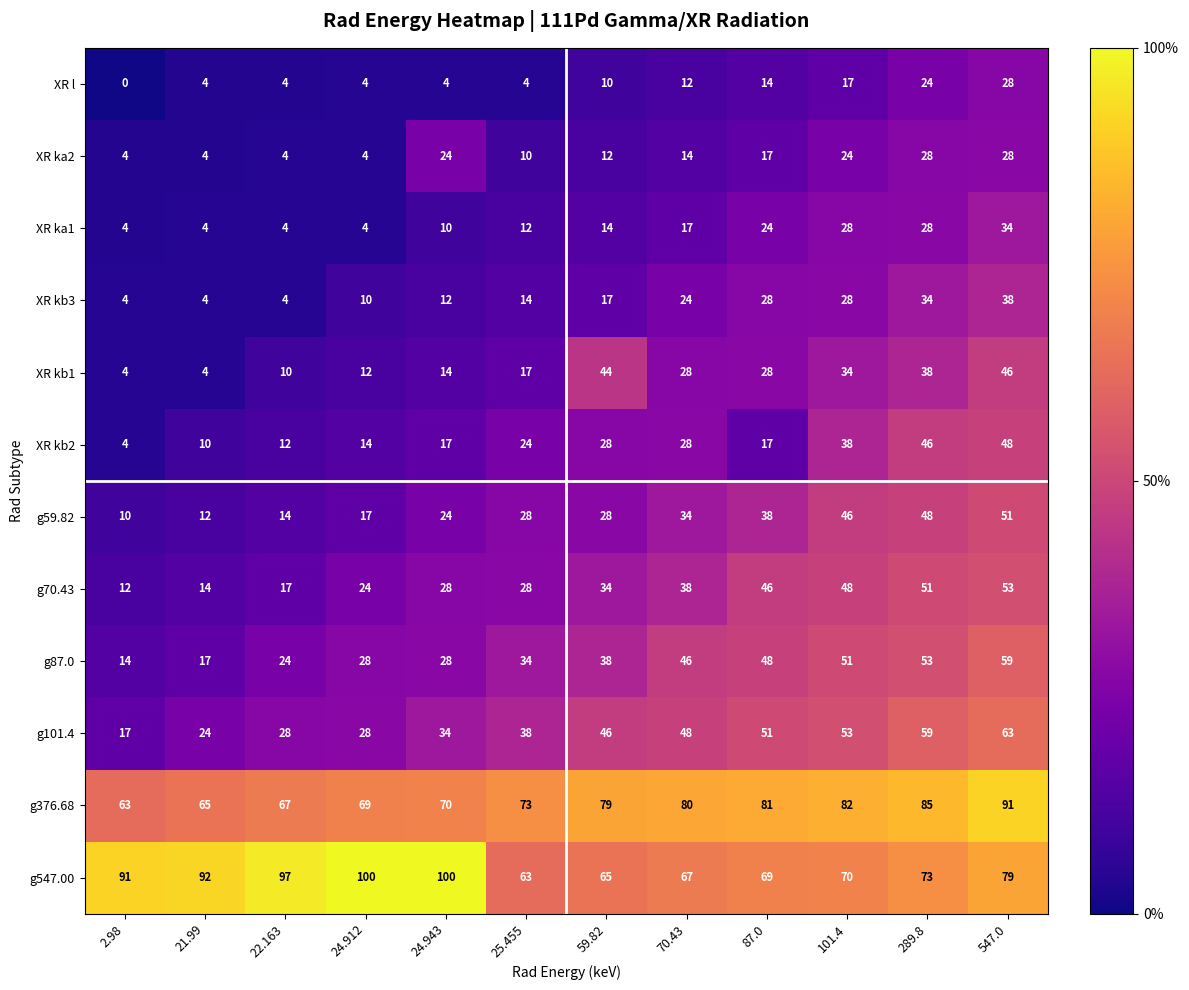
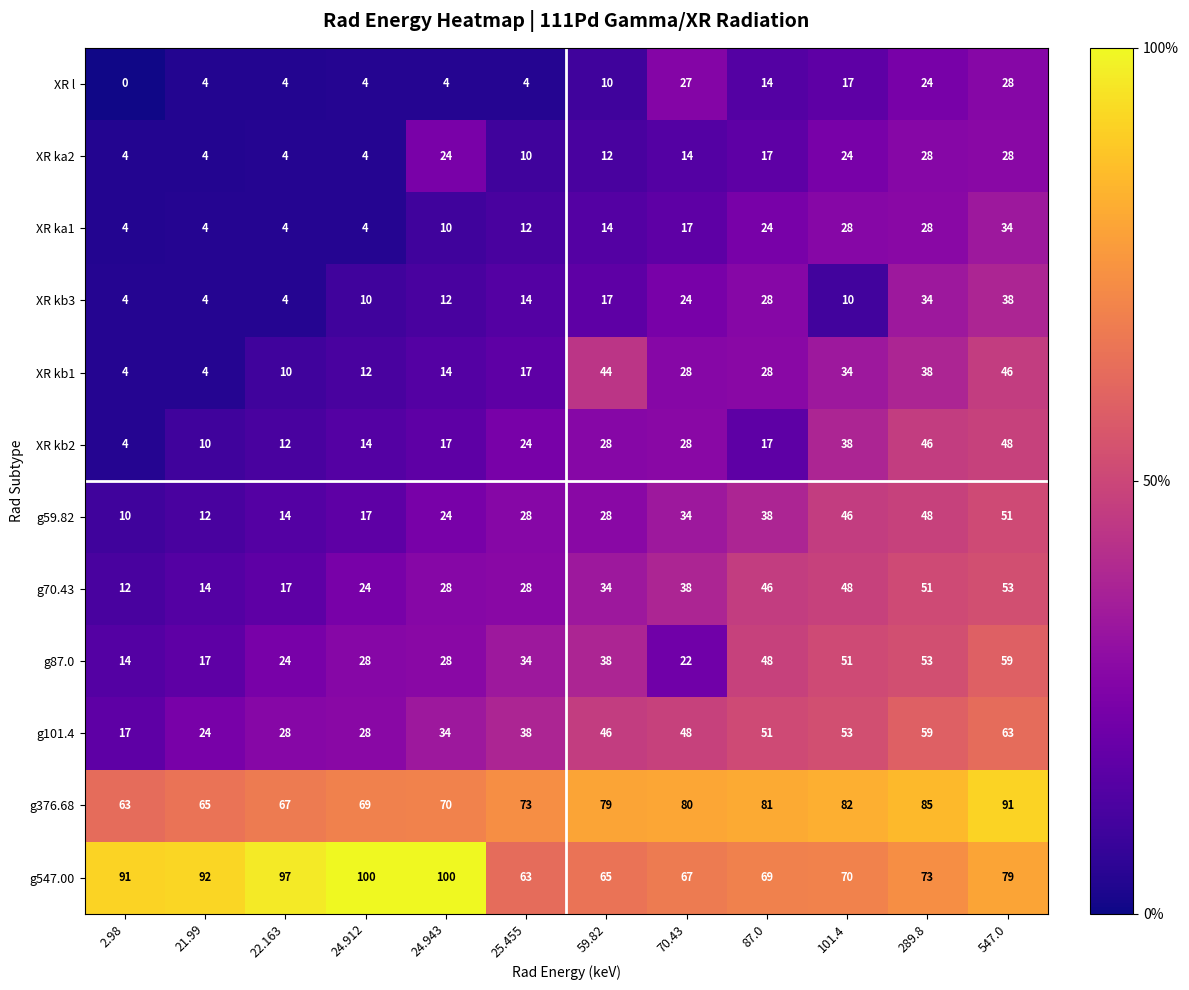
XR l, 70.43: 12 -> 27
XR kb3, 101.4: 28 -> 10
g87.0, 70.43: 46 -> 22
